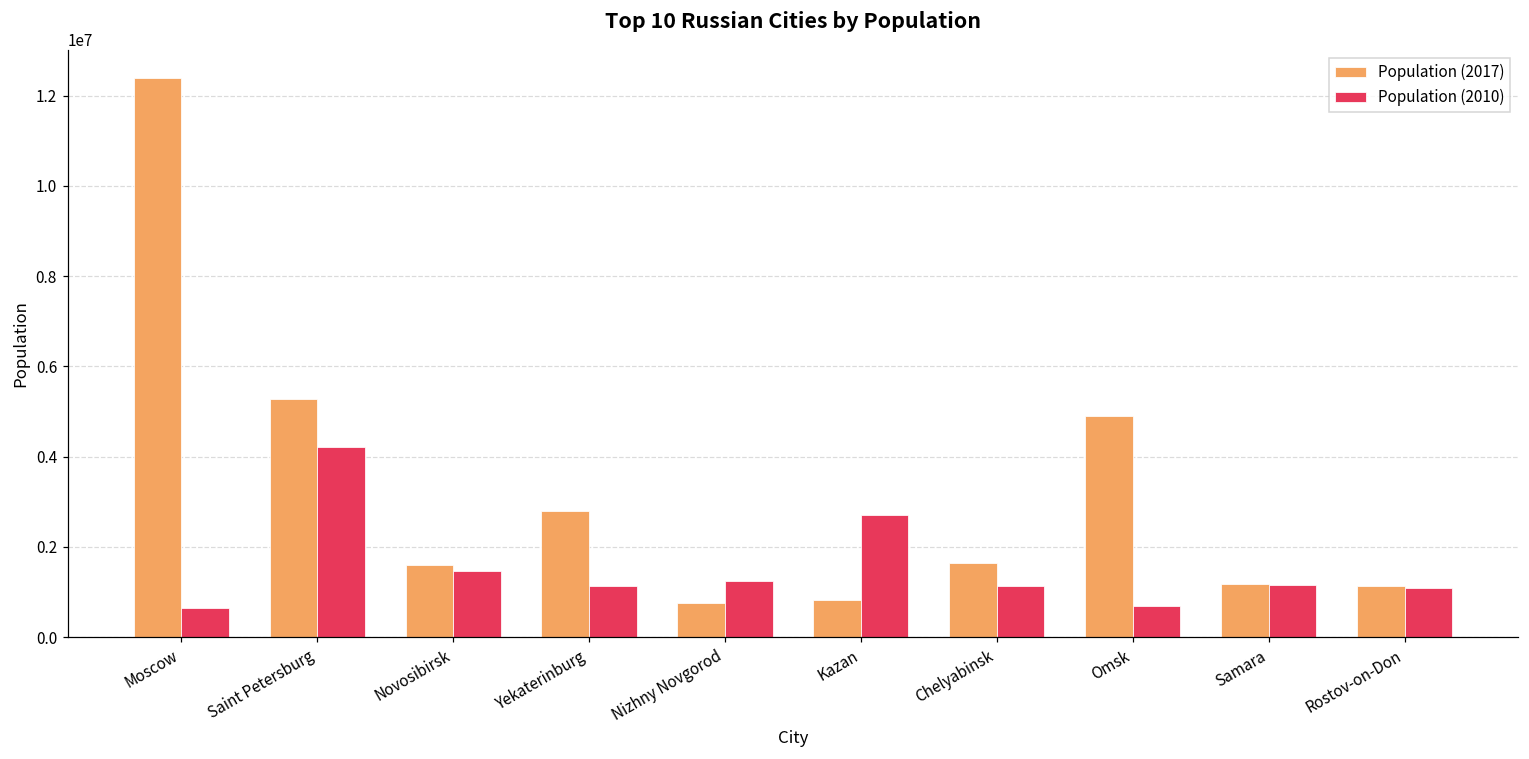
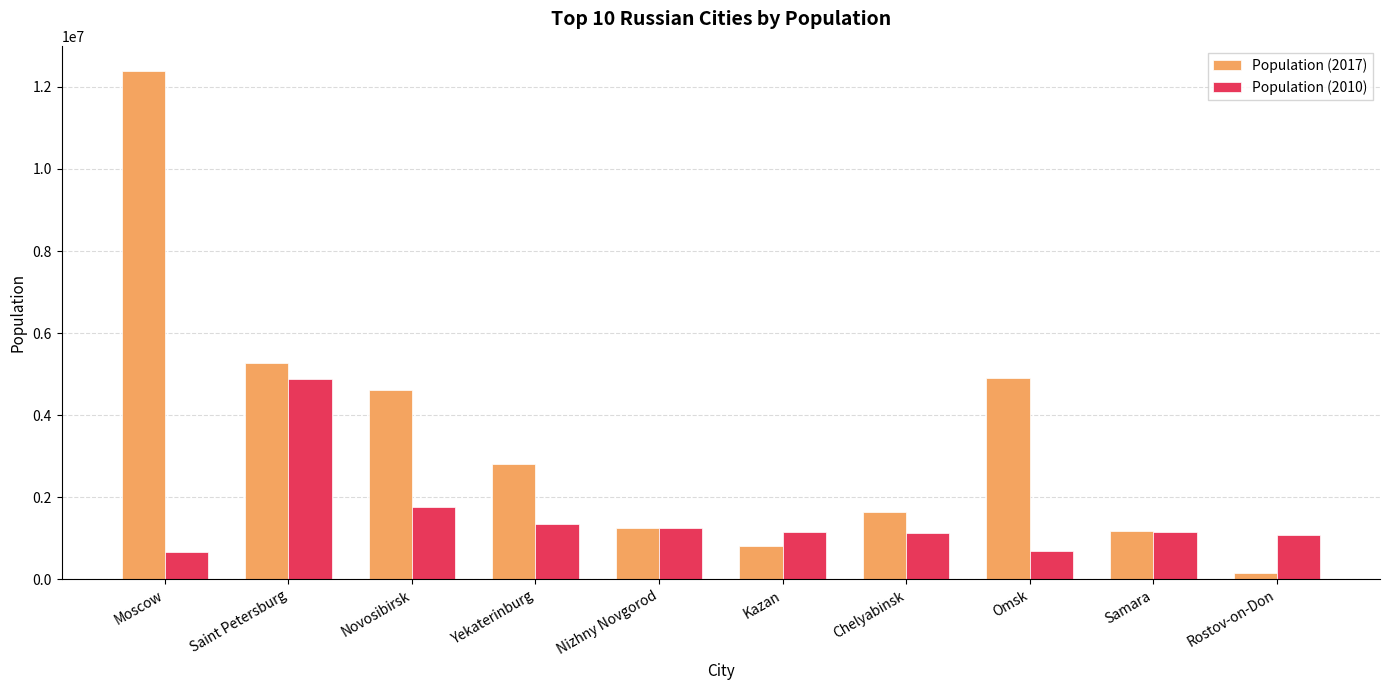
Population (2010), Saint Petersburg: 4200000 -> 4900000
Population (2017), Novosibirsk: 1600000 -> 4600000
Population (2010), Novosibirsk: 1500000 -> 1800000
Population (2010), Yekaterinburg: 1100000 -> 1300000
Population (2017), Nizhny Novgorod: 800000 -> 1300000
Population (2010), Kazan: 2700000 -> 1100000
Population (2017), Rostov-on-Don: 1100000 -> 200000
